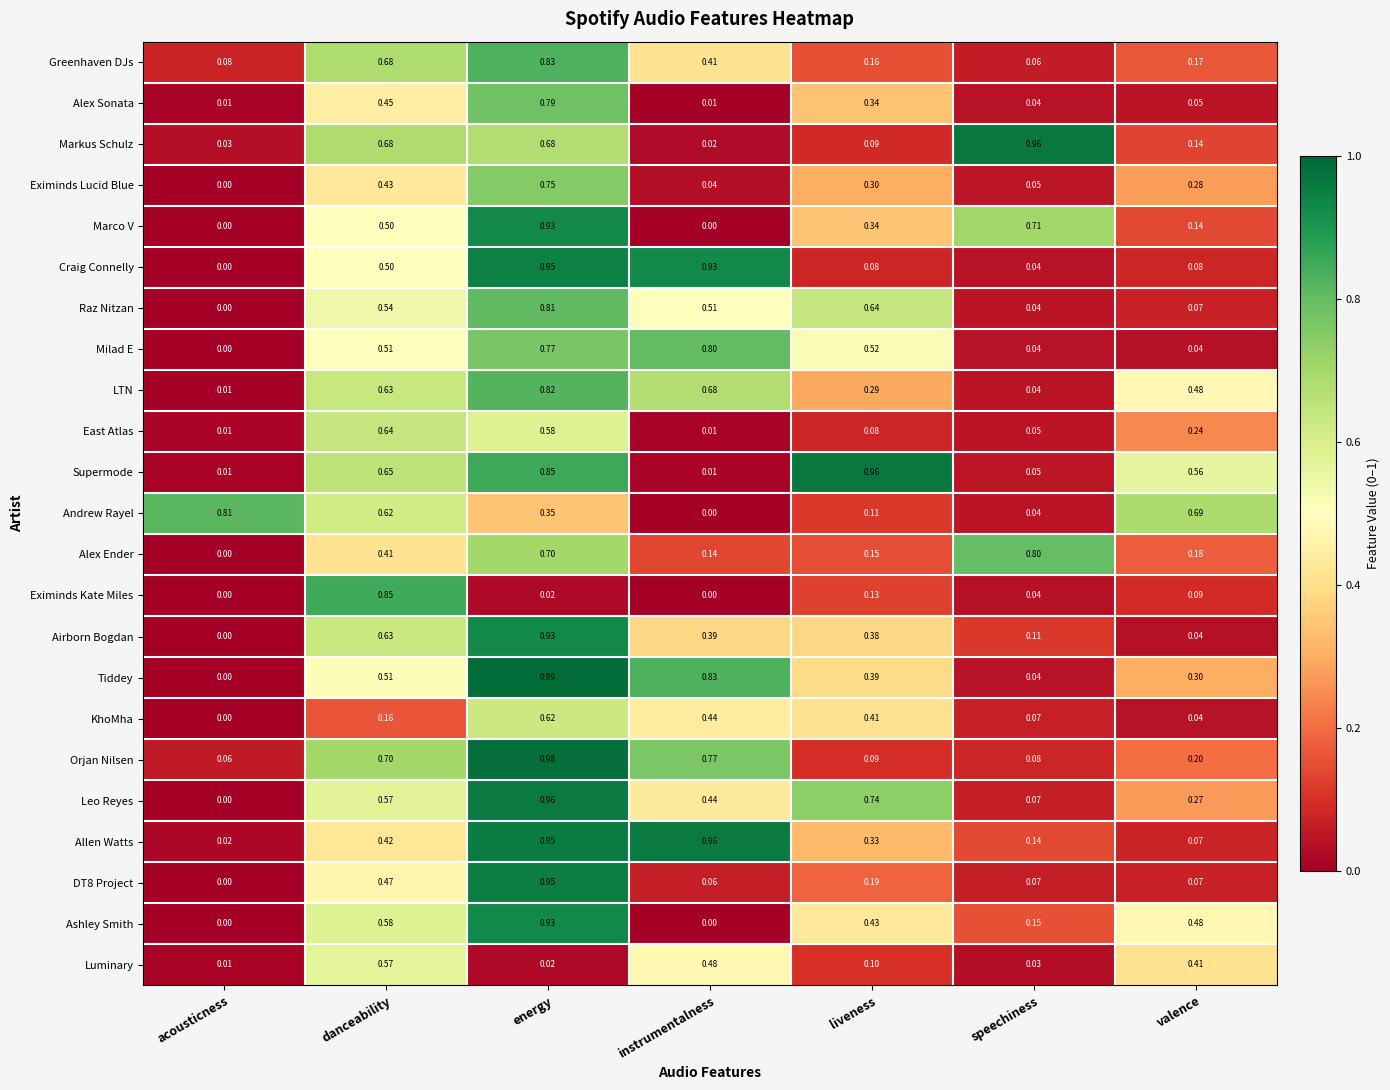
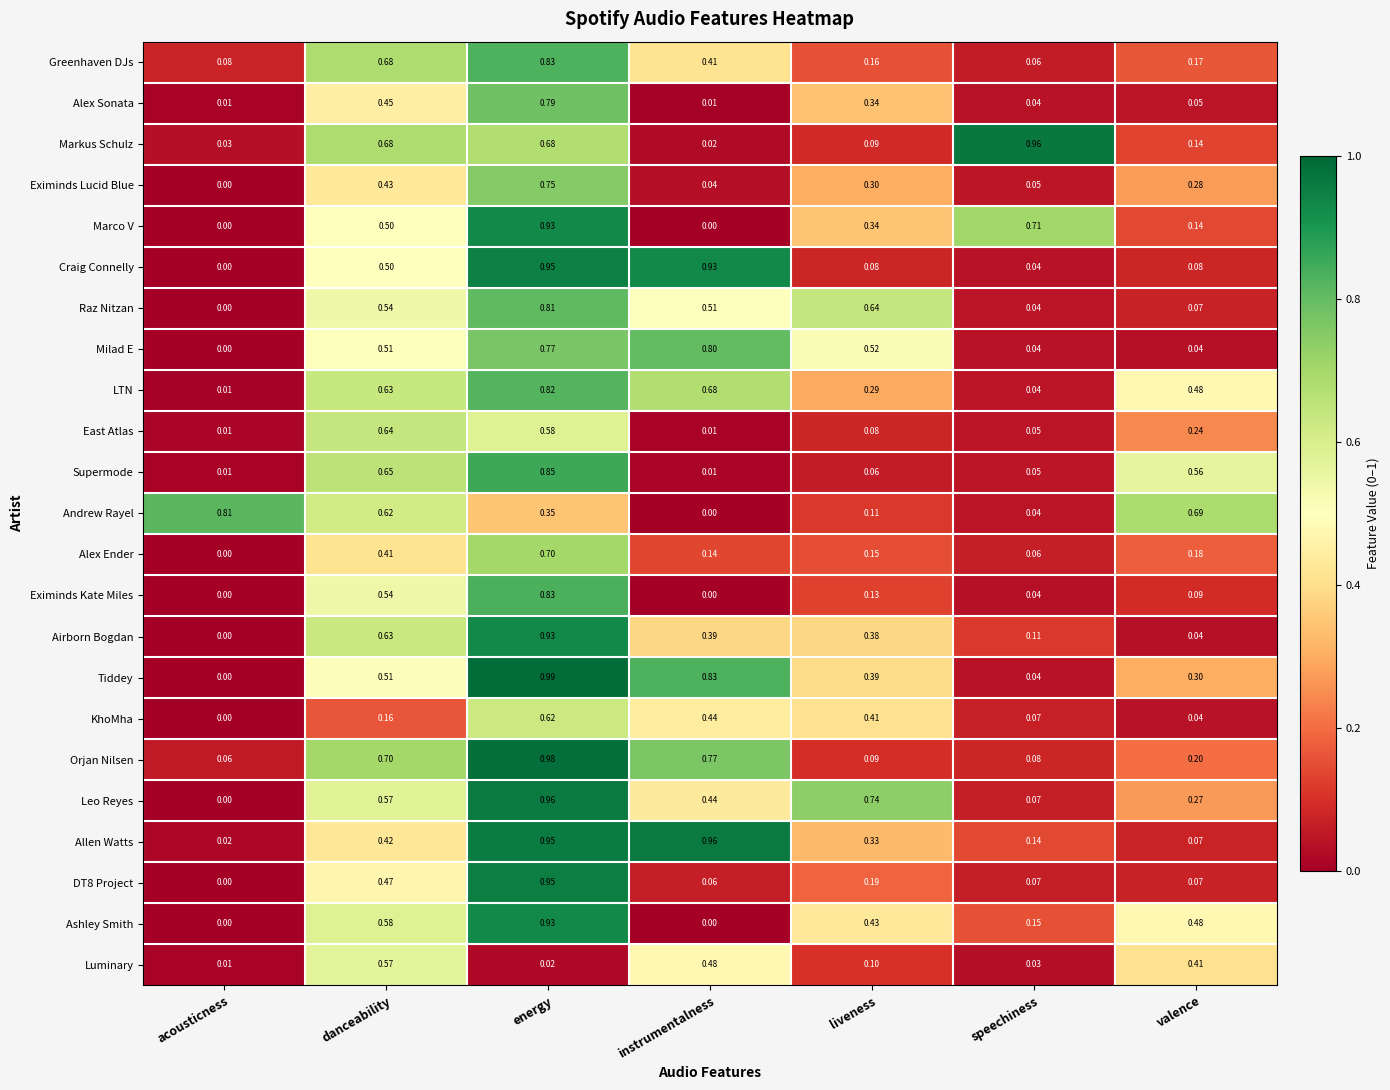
Supermode, liveness: 0.96 -> 0.06
Alex Ender, speechiness: 0.80 -> 0.06
Eximinds Kate Miles, danceability: 0.85 -> 0.54
Eximinds Kate Miles, energy: 0.02 -> 0.83
